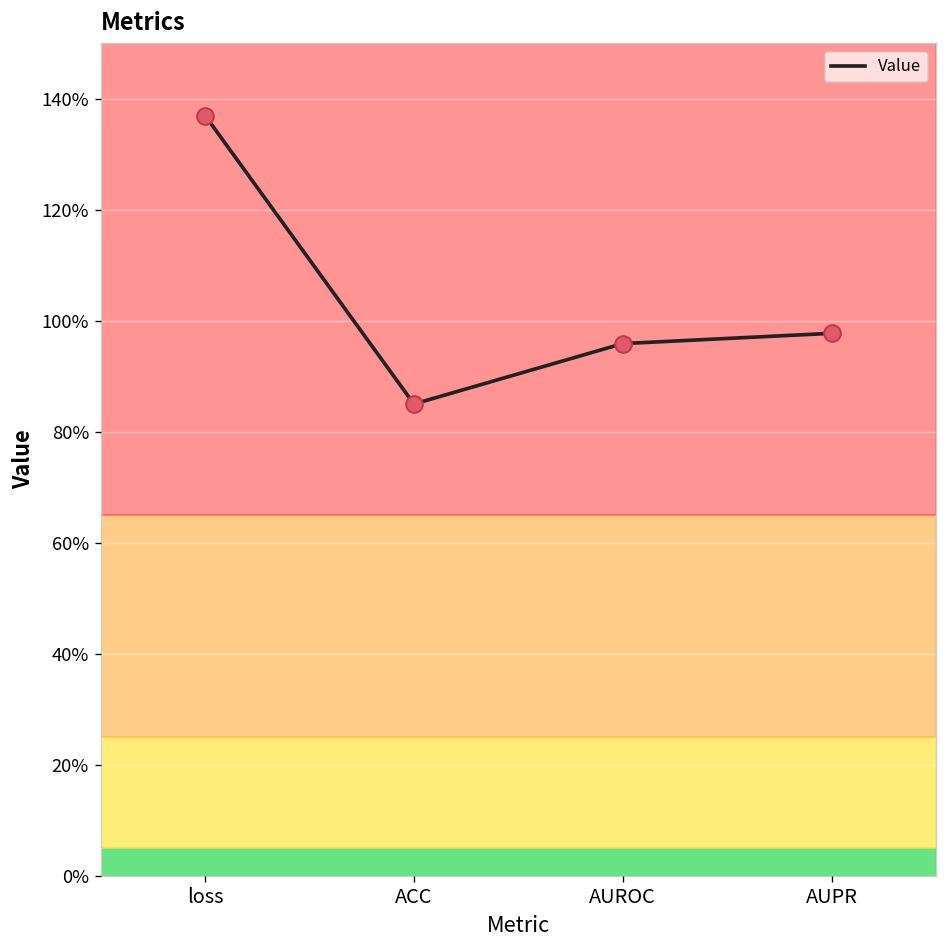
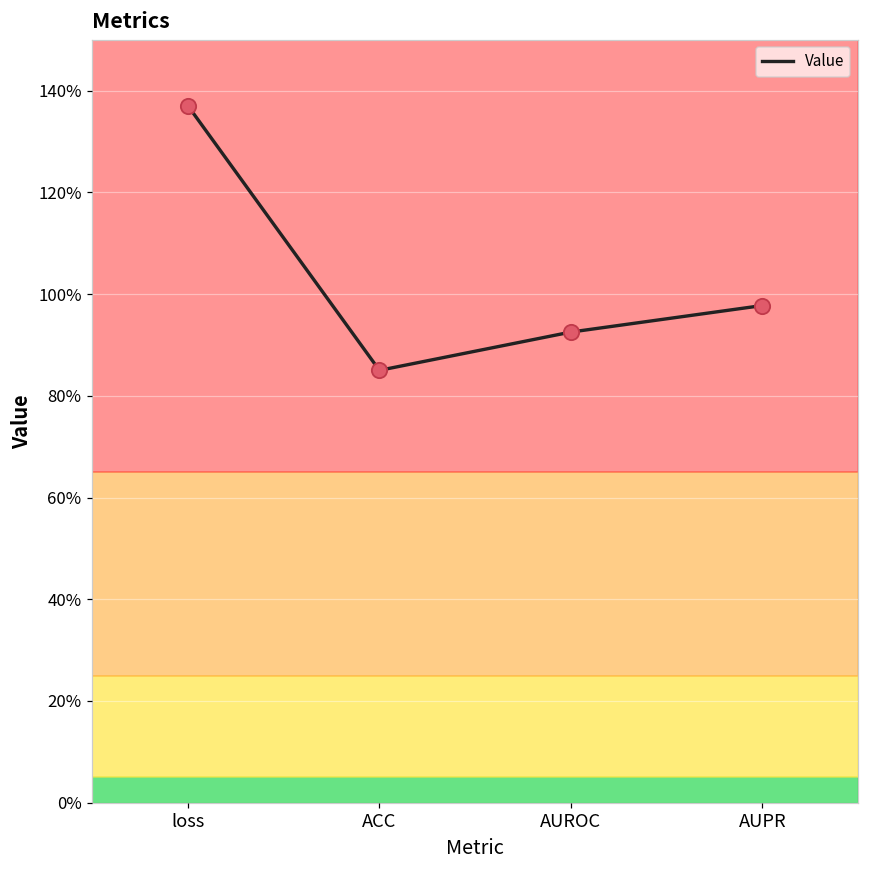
AUROC: 96% -> 93%
